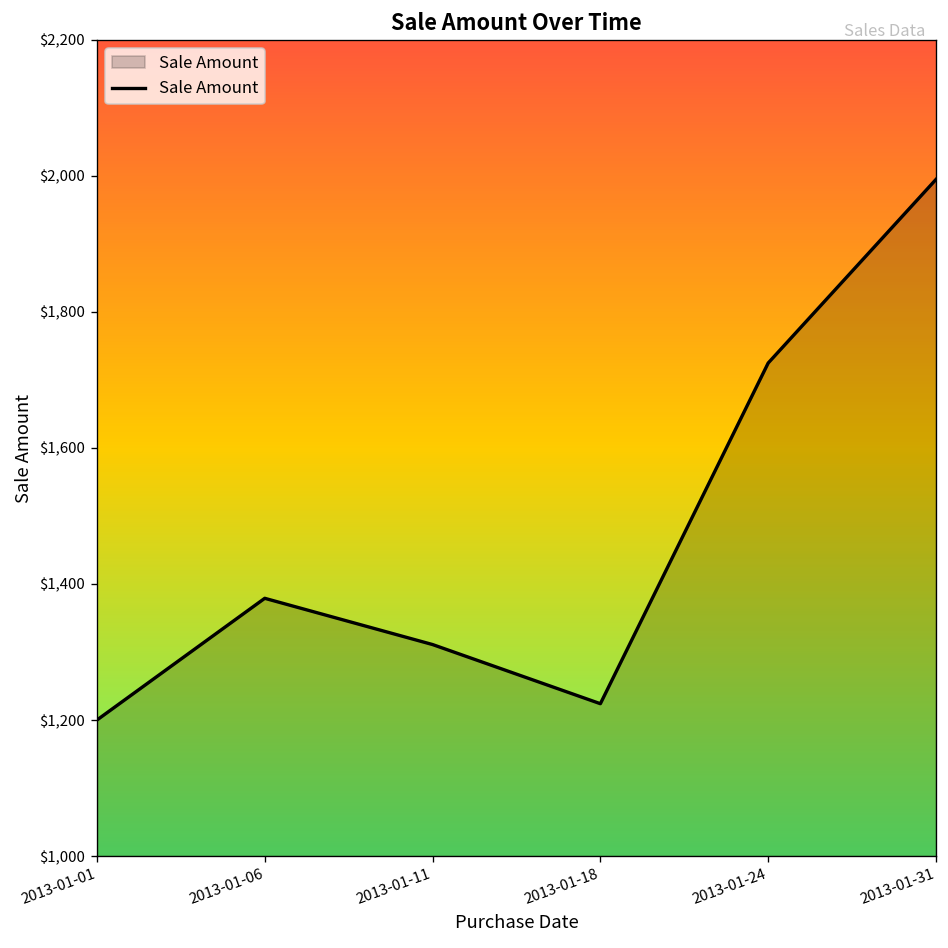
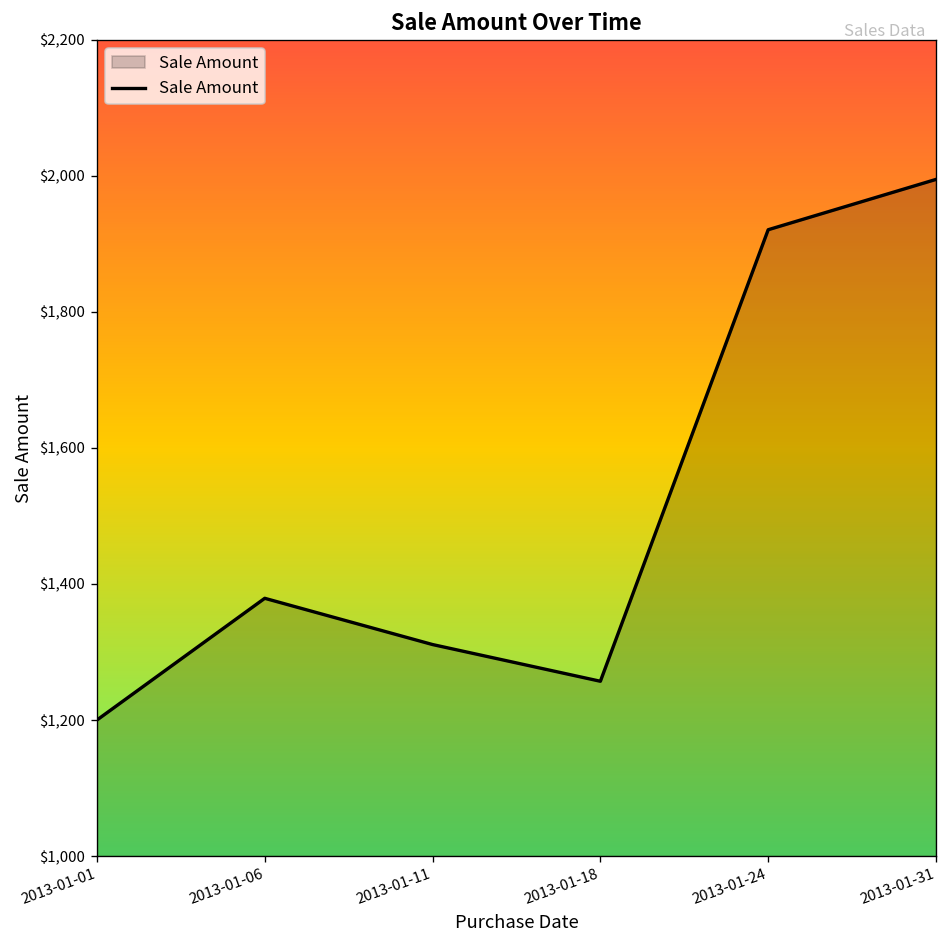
2013-01-18: $1,220 -> $1,260
2013-01-24: $1,730 -> $1,920
